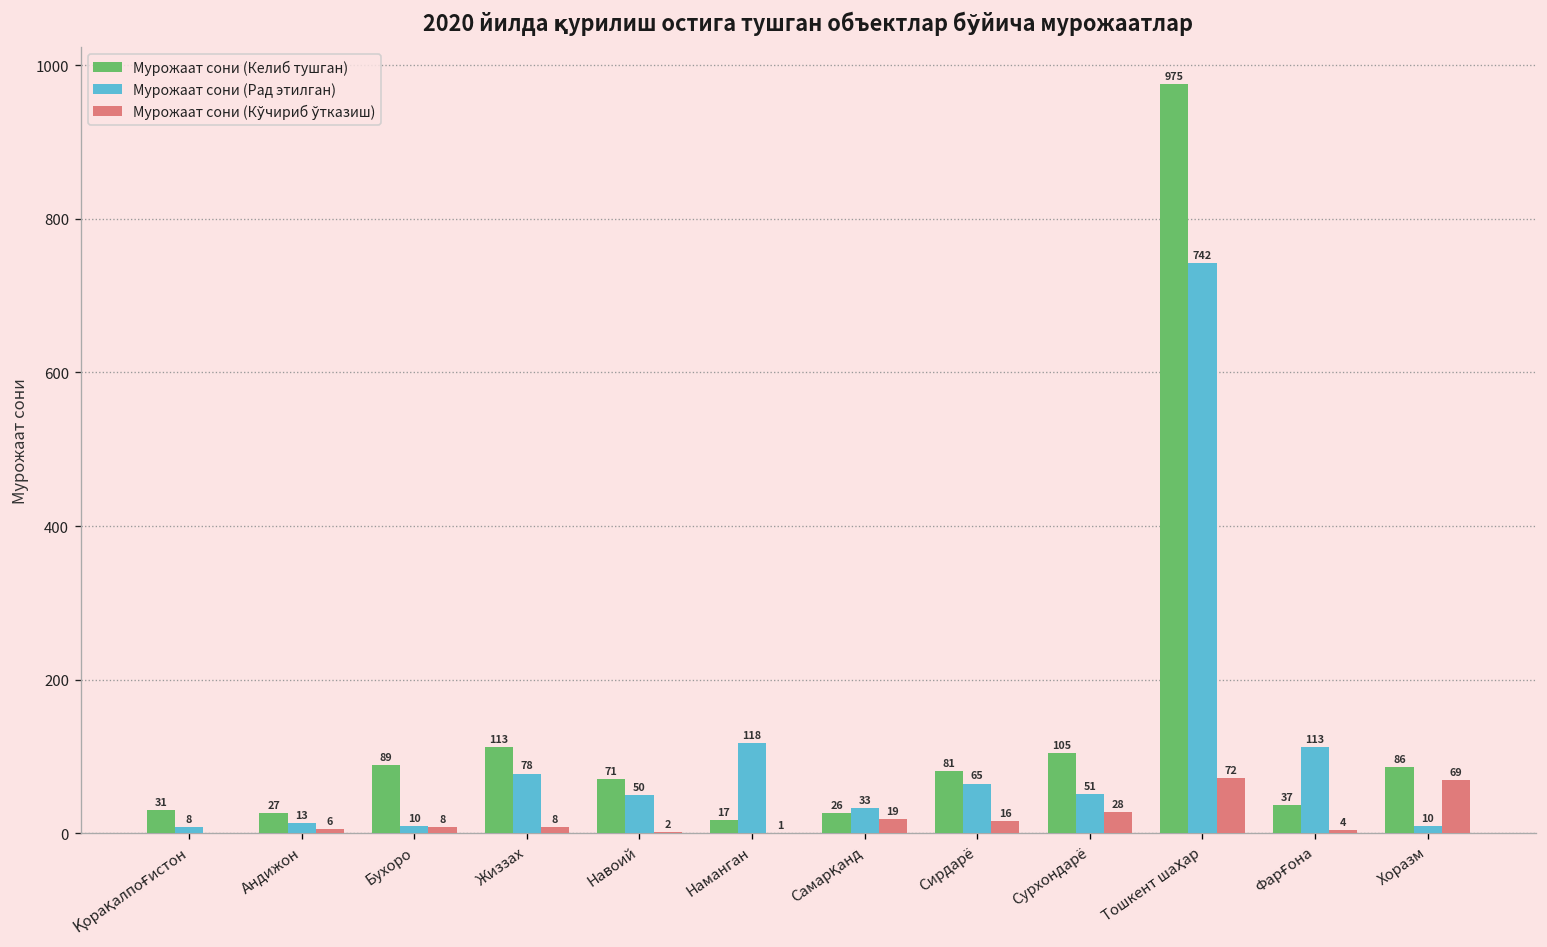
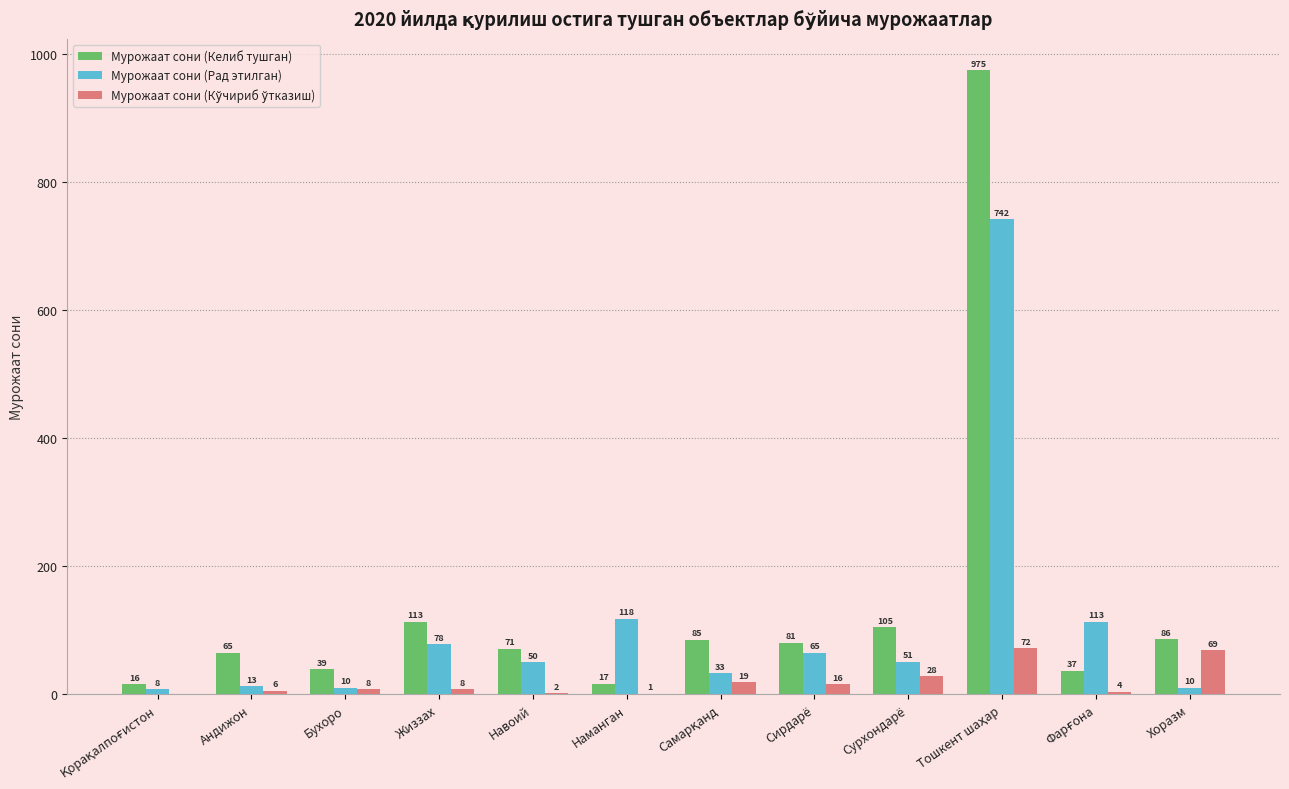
Мурожаат сони (Келиб тушган), Қорақалпоғистон: 31 -> 16
Мурожаат сони (Келиб тушган), Андижон: 27 -> 65
Мурожаат сони (Келиб тушган), Бухоро: 89 -> 39
Мурожаат сони (Келиб тушган), Самарқанд: 26 -> 85
